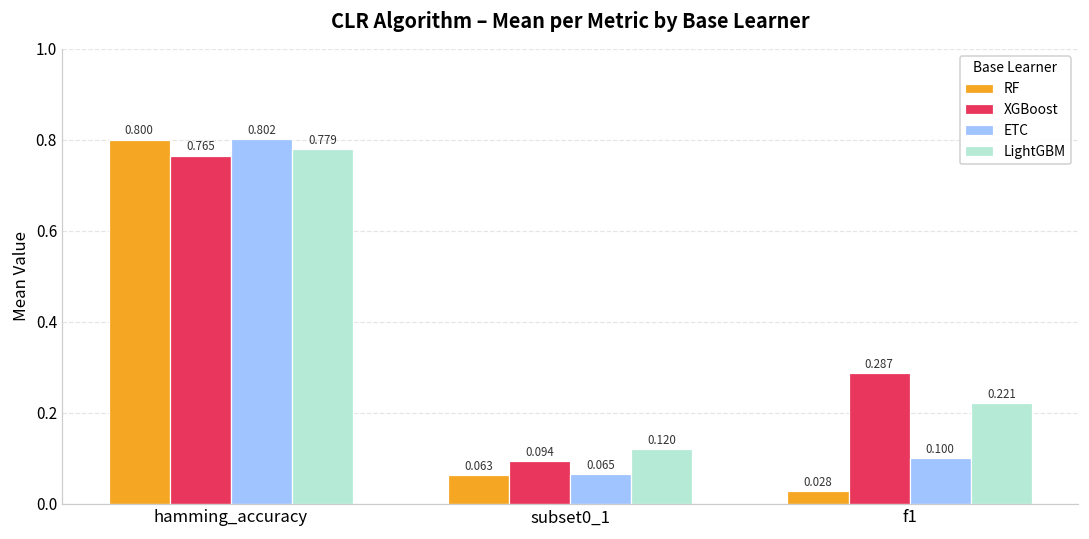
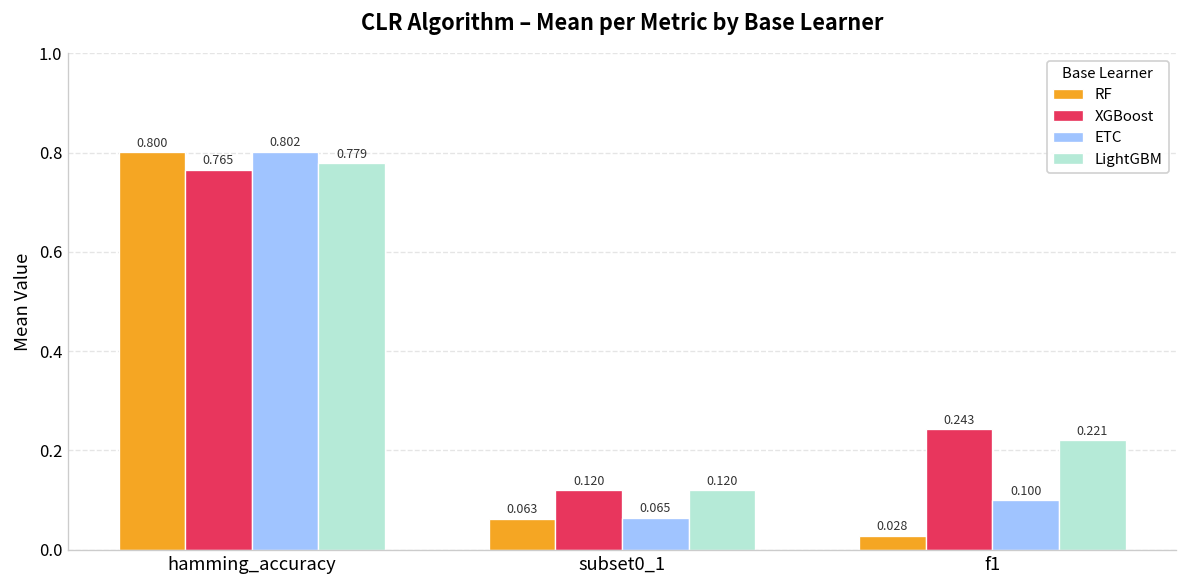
XGBoost, subset0_1: 0.094 -> 0.120
XGBoost, f1: 0.287 -> 0.243
